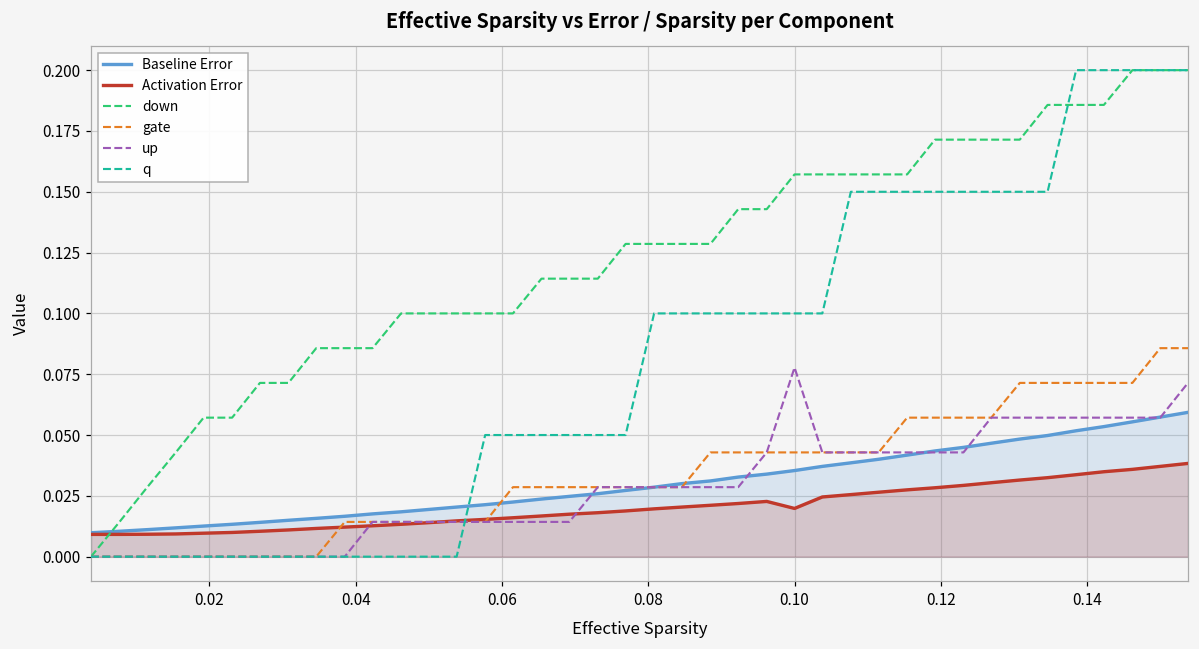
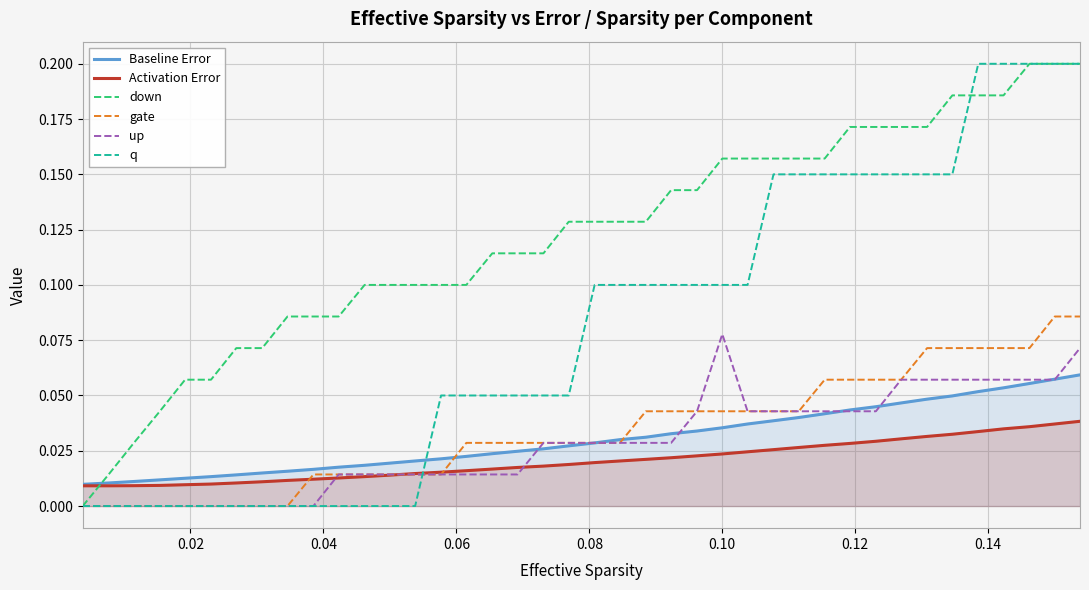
Activation Error, 0.10: 0.020 -> 0.024
